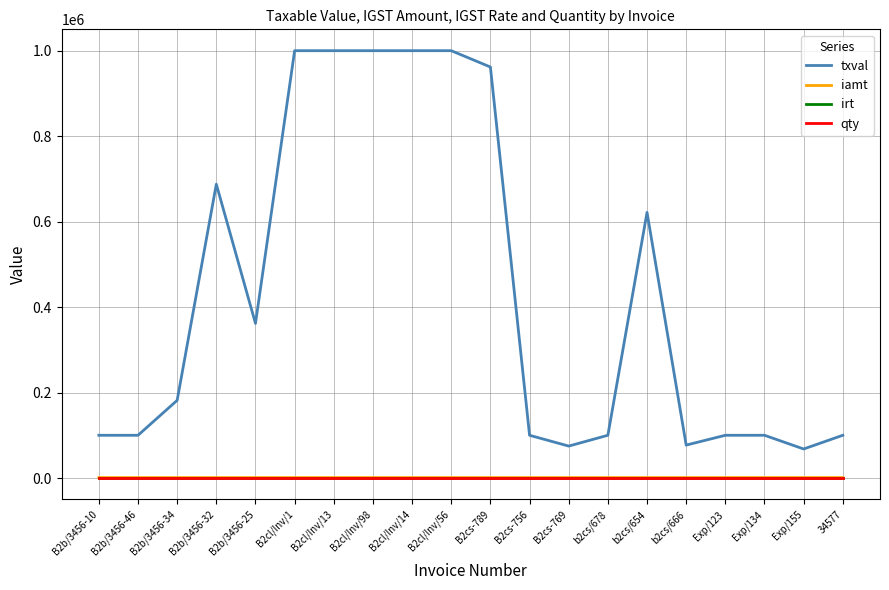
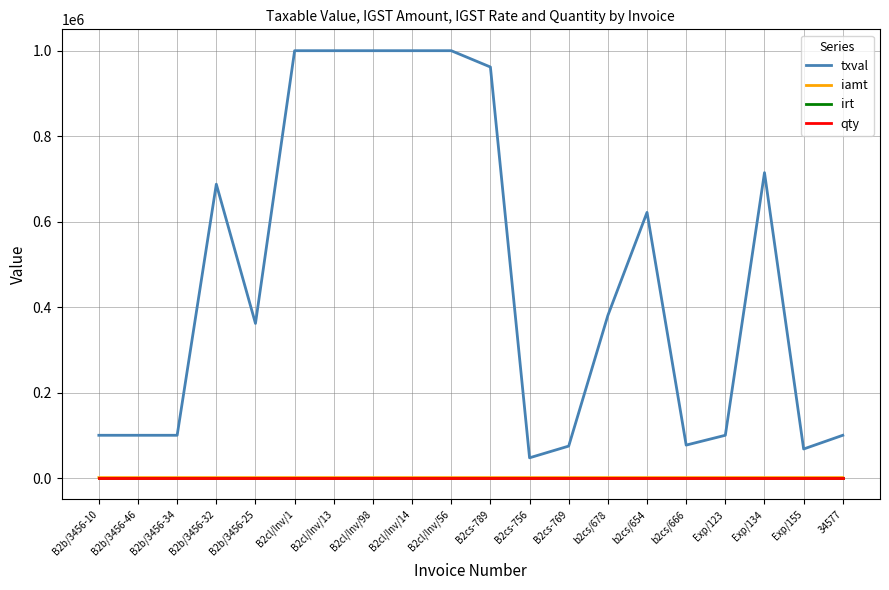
txval, B2b/3456-34: 180000 -> 100000
txval, B2cs-756: 100000 -> 50000
txval, b2cs/678: 100000 -> 380000
txval, Exp/134: 100000 -> 710000
